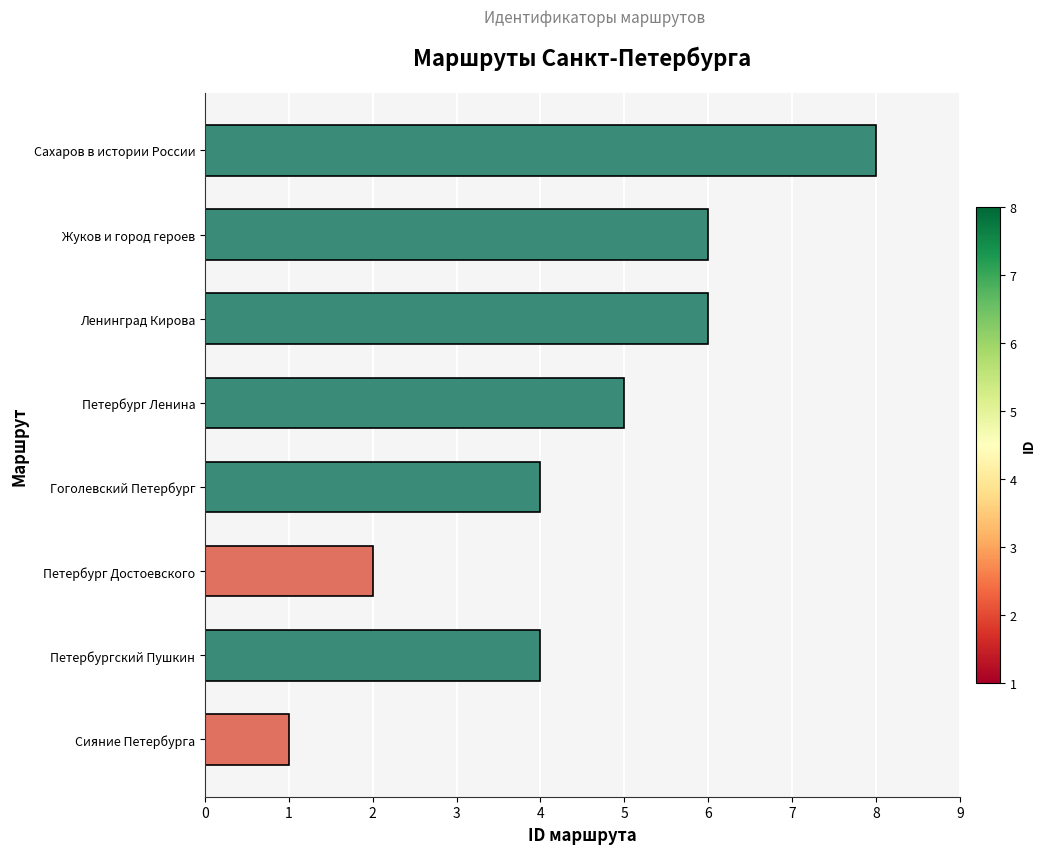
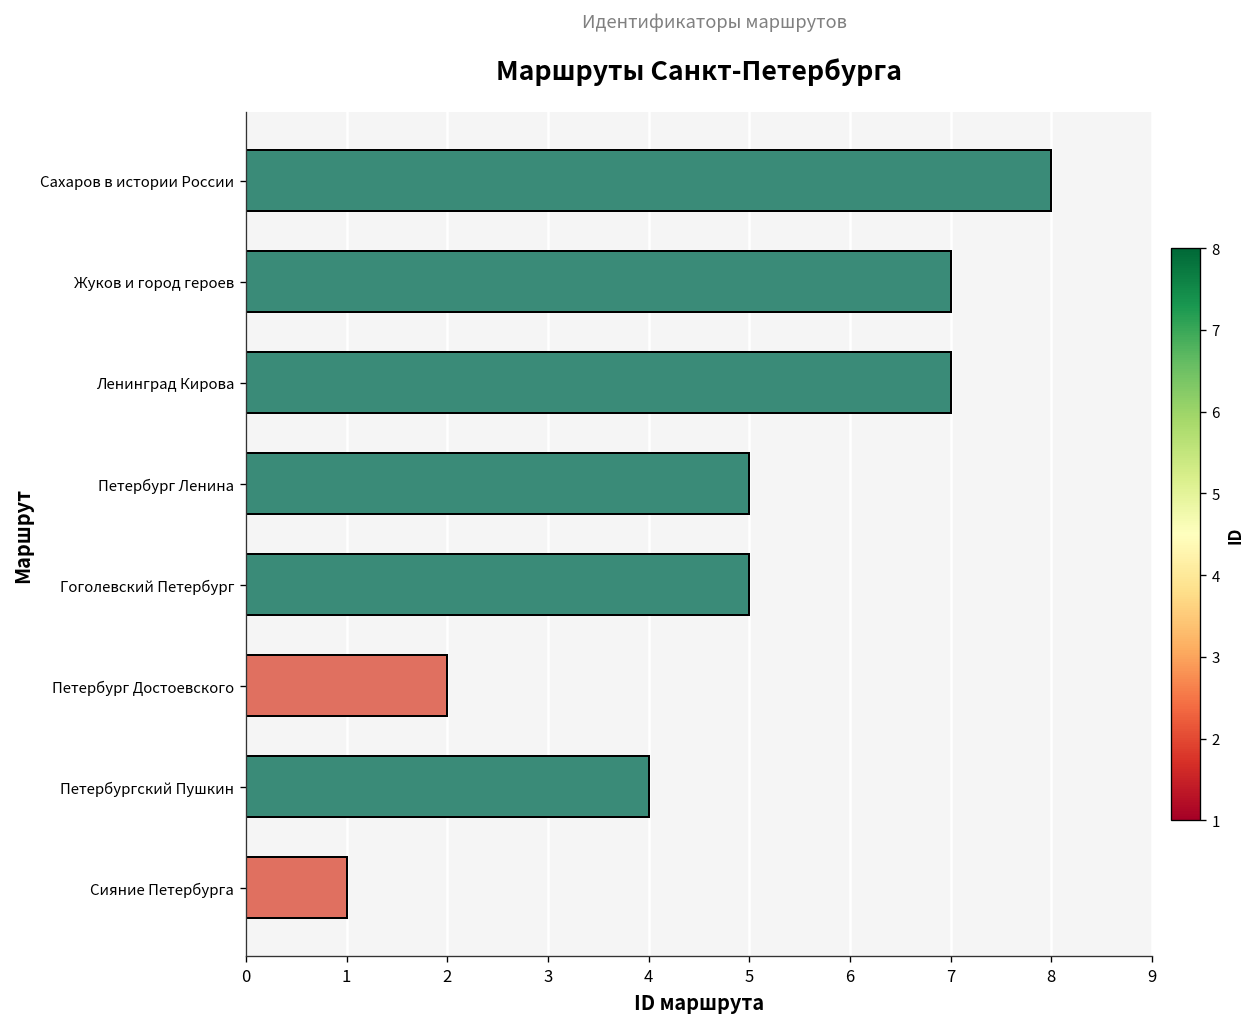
Жуков и город героев: 6 -> 7
Ленинград Кирова: 6 -> 7
Гоголевский Петербург: 4 -> 5
